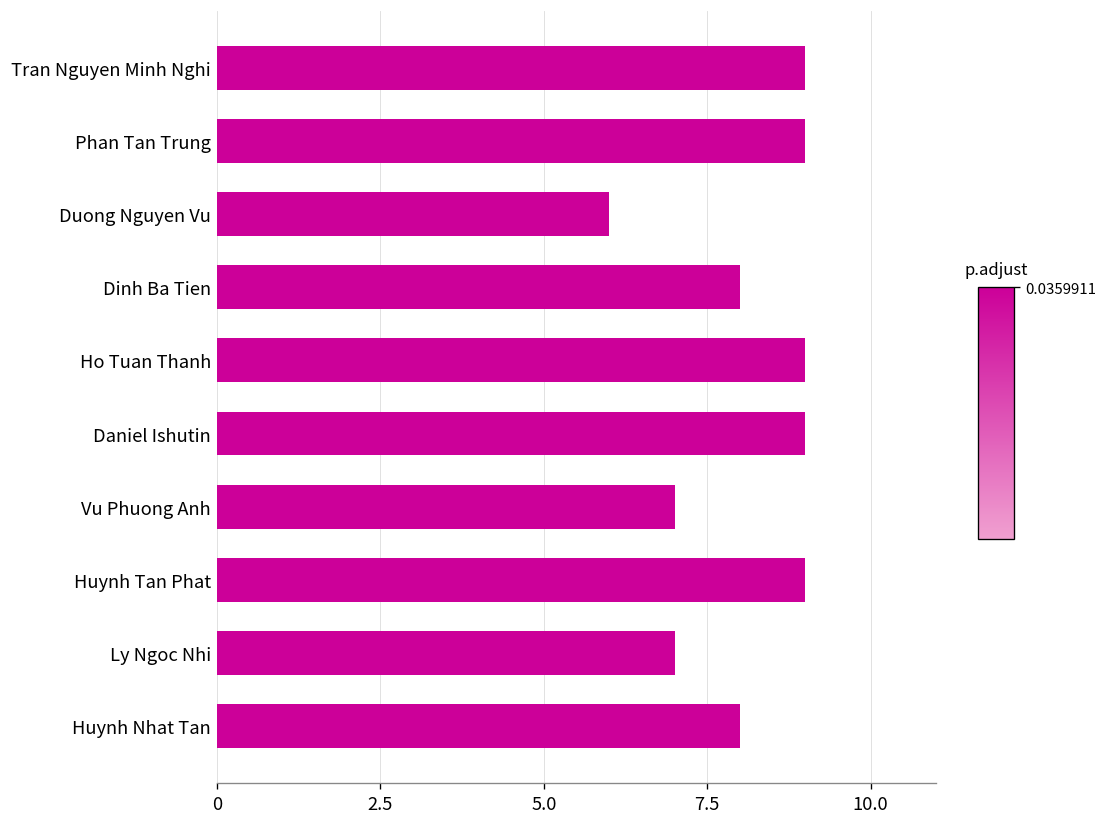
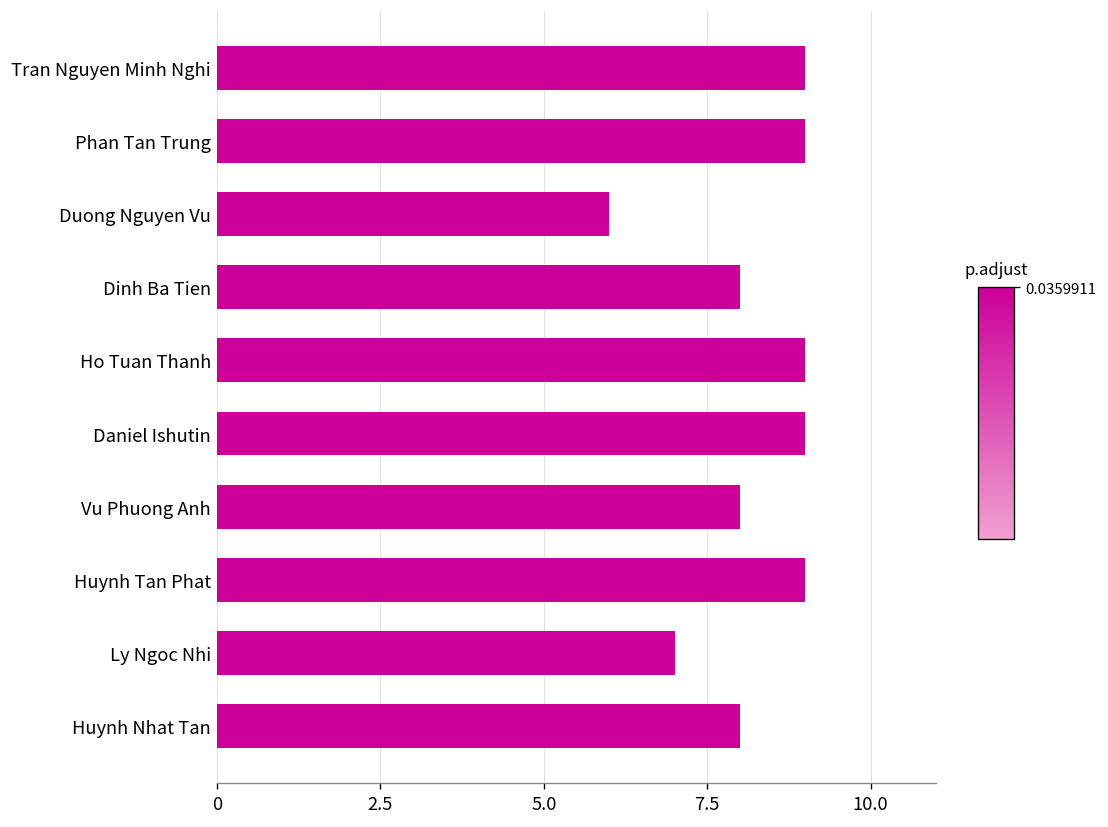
Vu Phuong Anh: 7 -> 8
